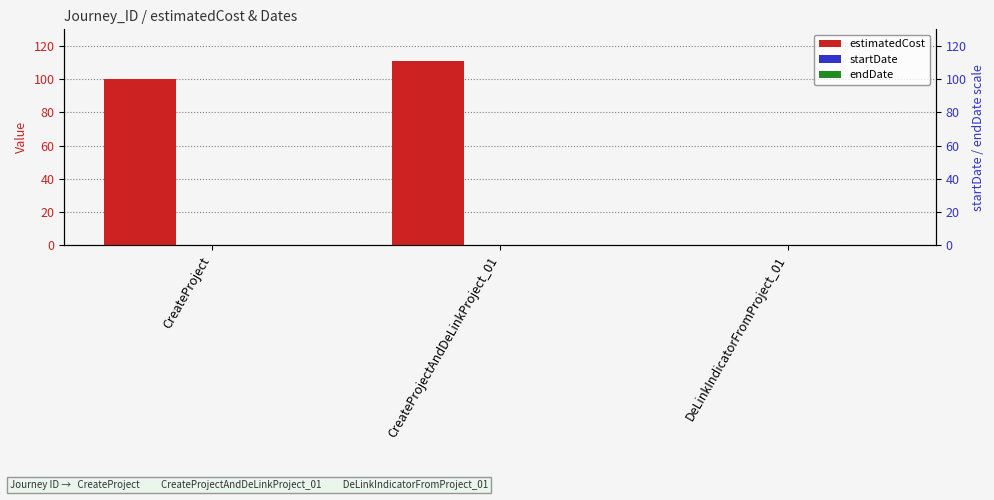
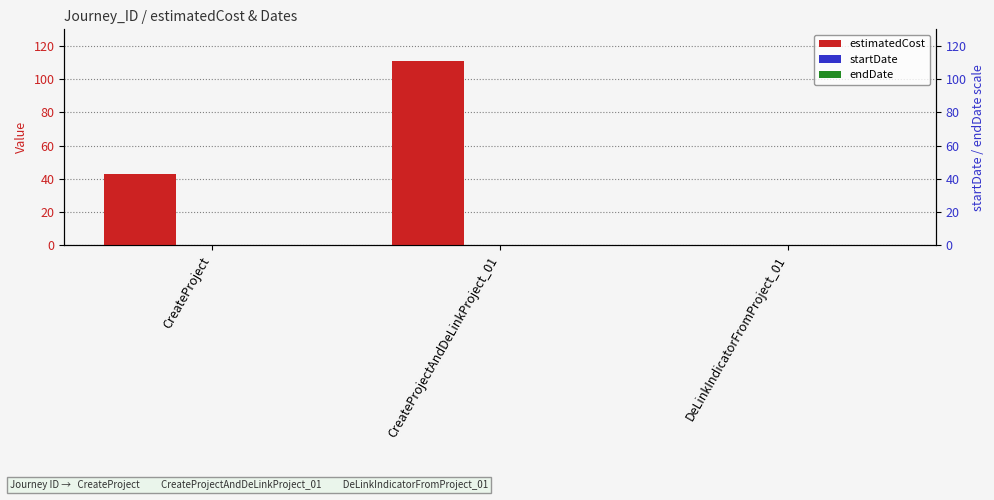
estimatedCost, CreateProject: 100 -> 43
